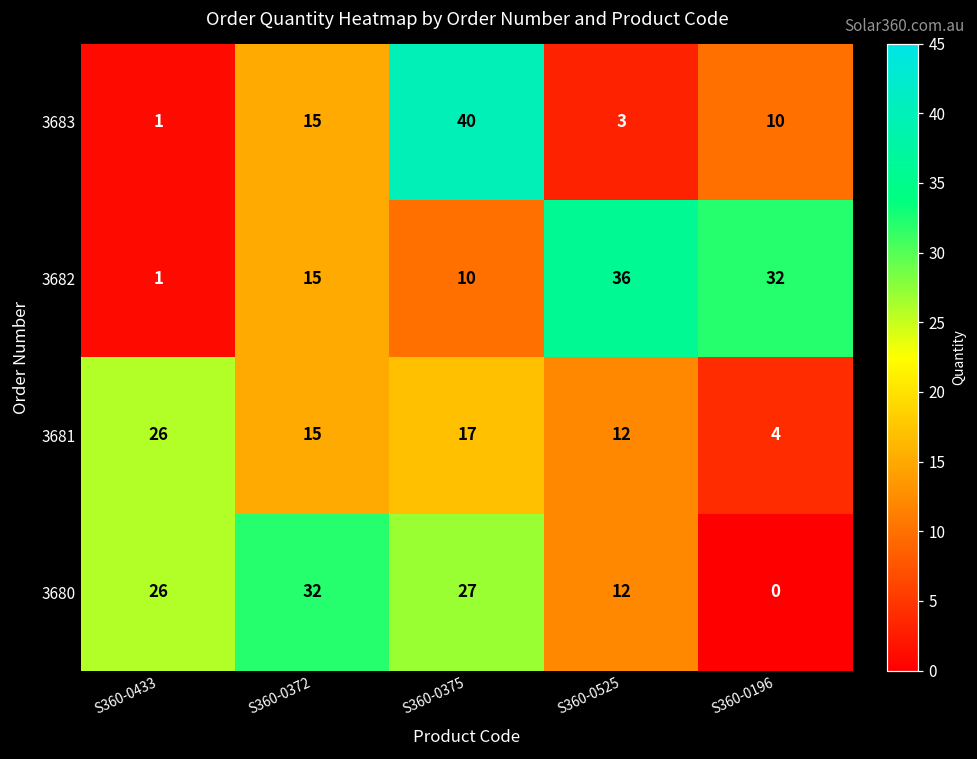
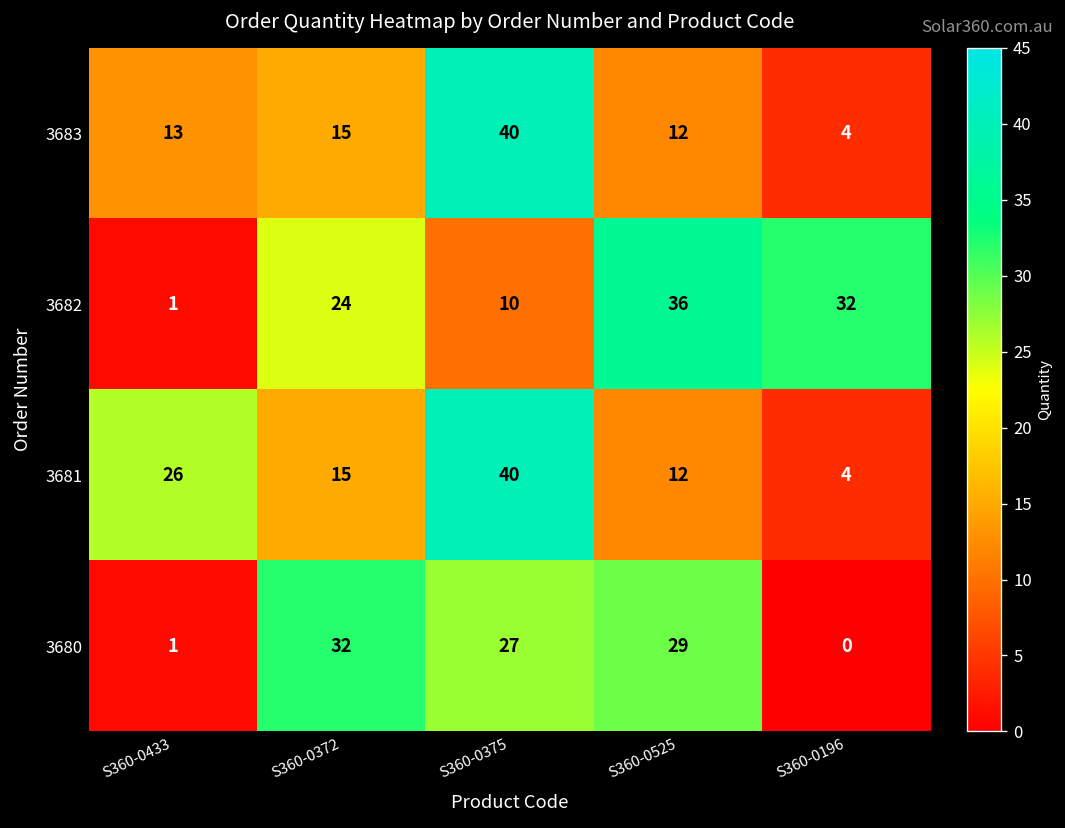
3683, S360-0433: 1 -> 13
3683, S360-0525: 3 -> 12
3683, S360-0196: 10 -> 4
3682, S360-0372: 15 -> 24
3681, S360-0375: 17 -> 40
3680, S360-0433: 26 -> 1
3680, S360-0525: 12 -> 29
